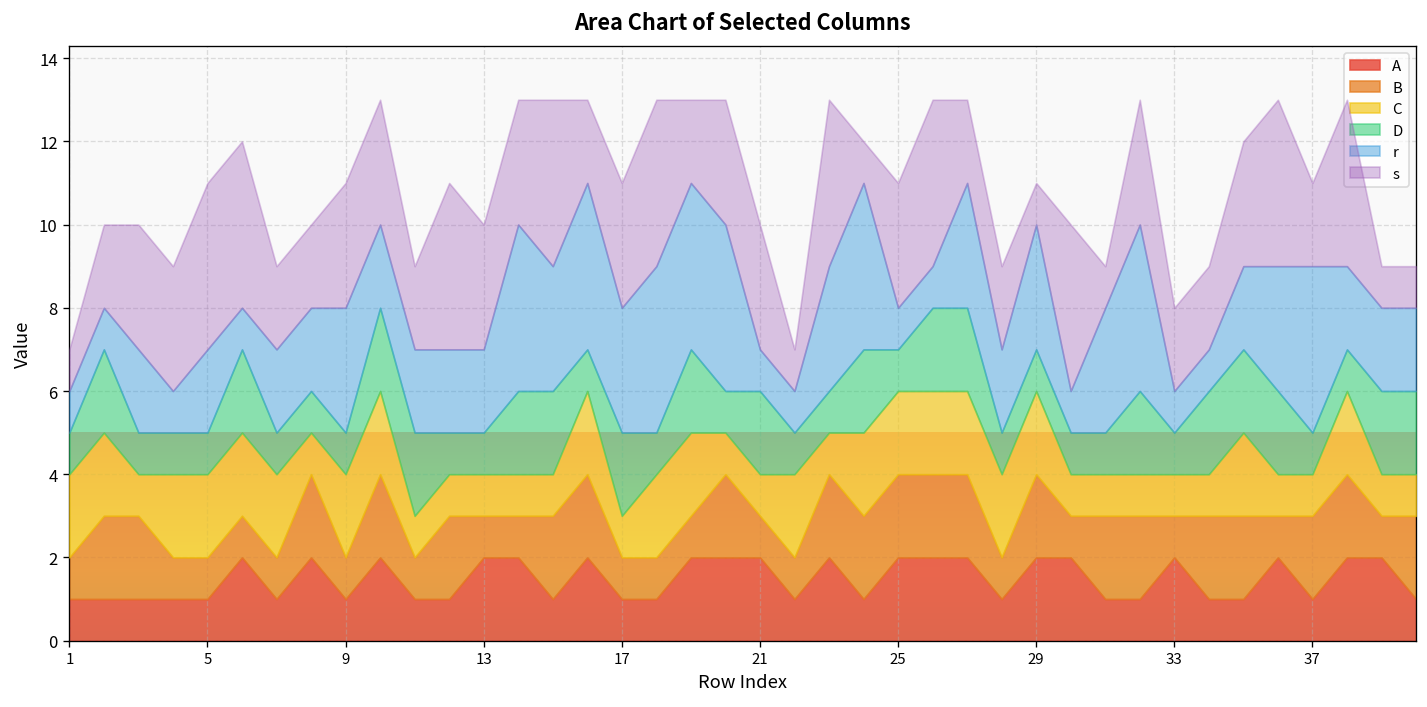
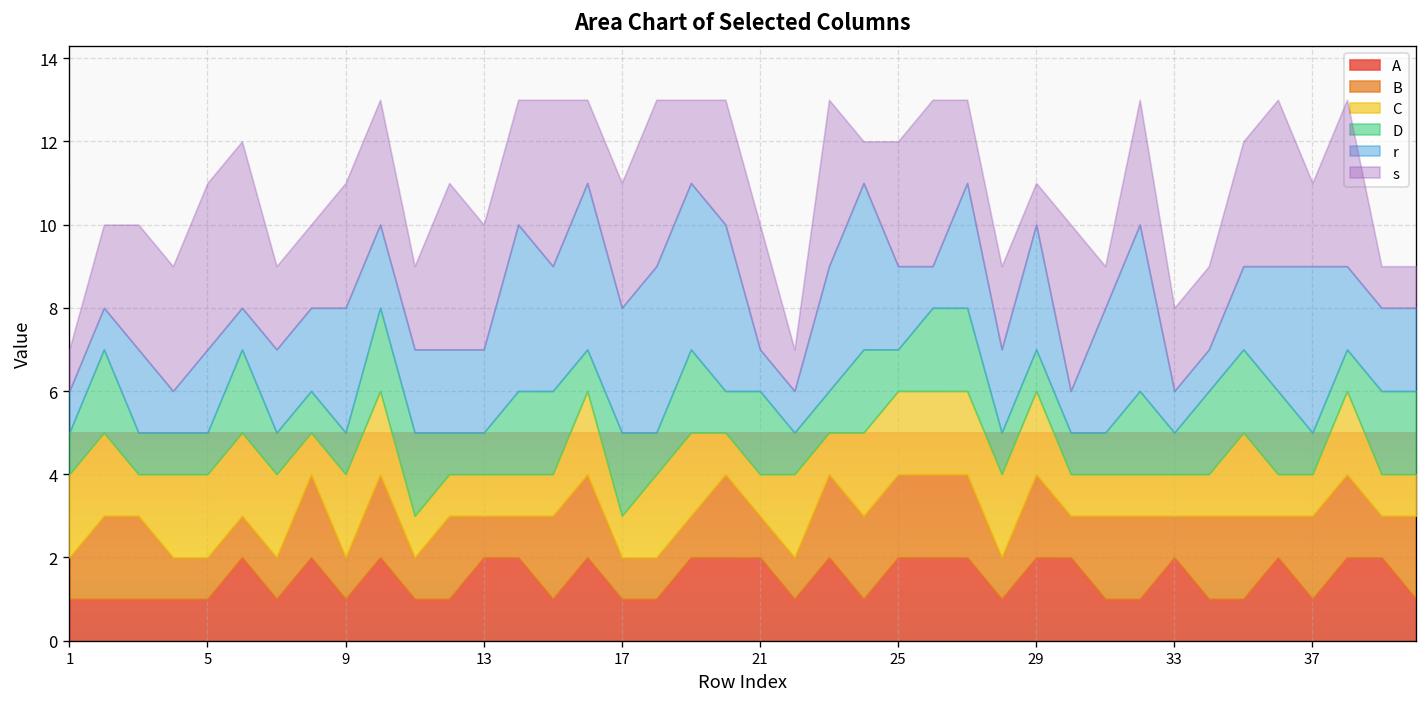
r, 25: 1 -> 2
